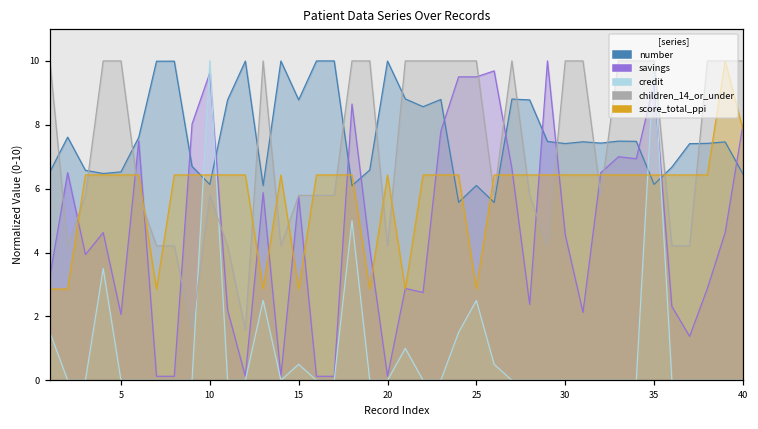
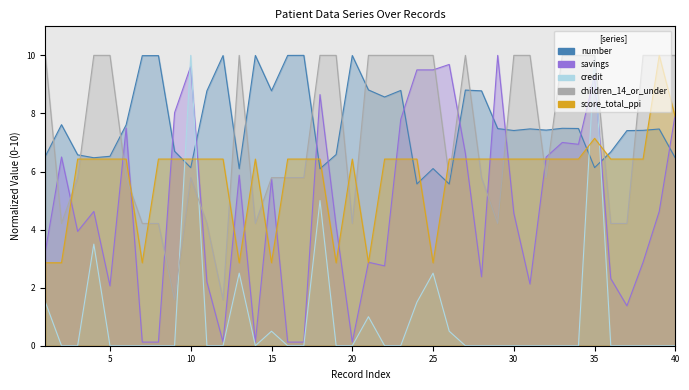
score_total_ppi, 35: 6.4 -> 7.1
